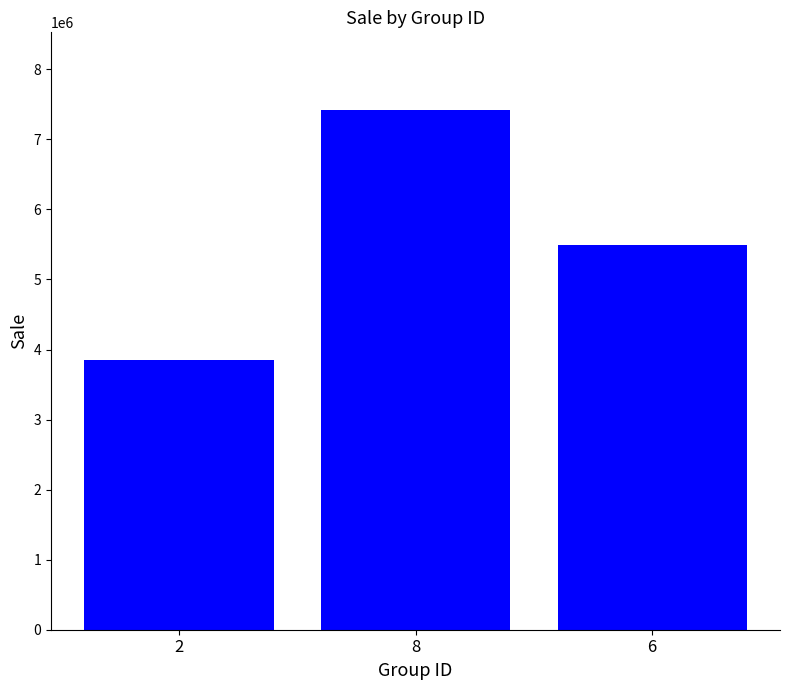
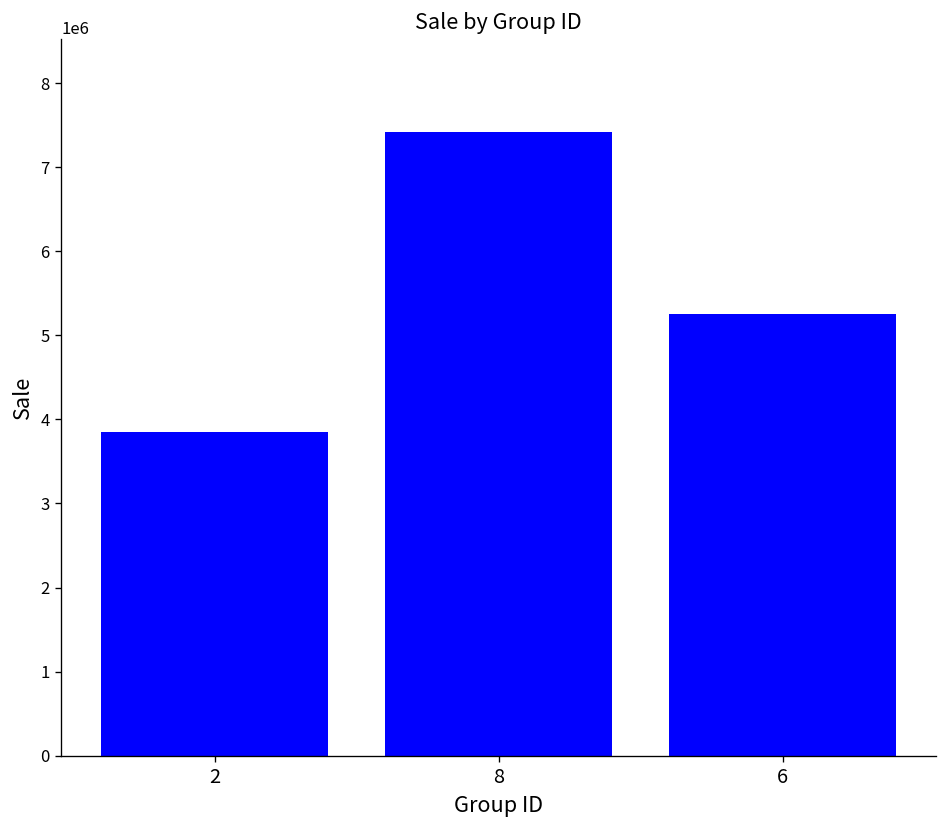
6: 5500000 -> 5300000
